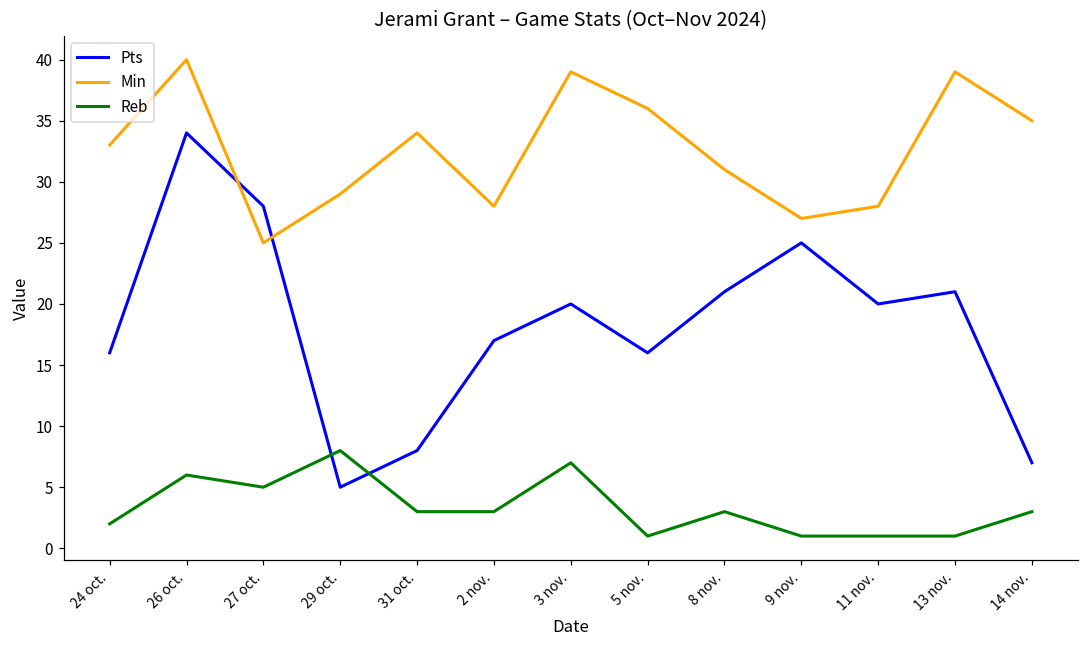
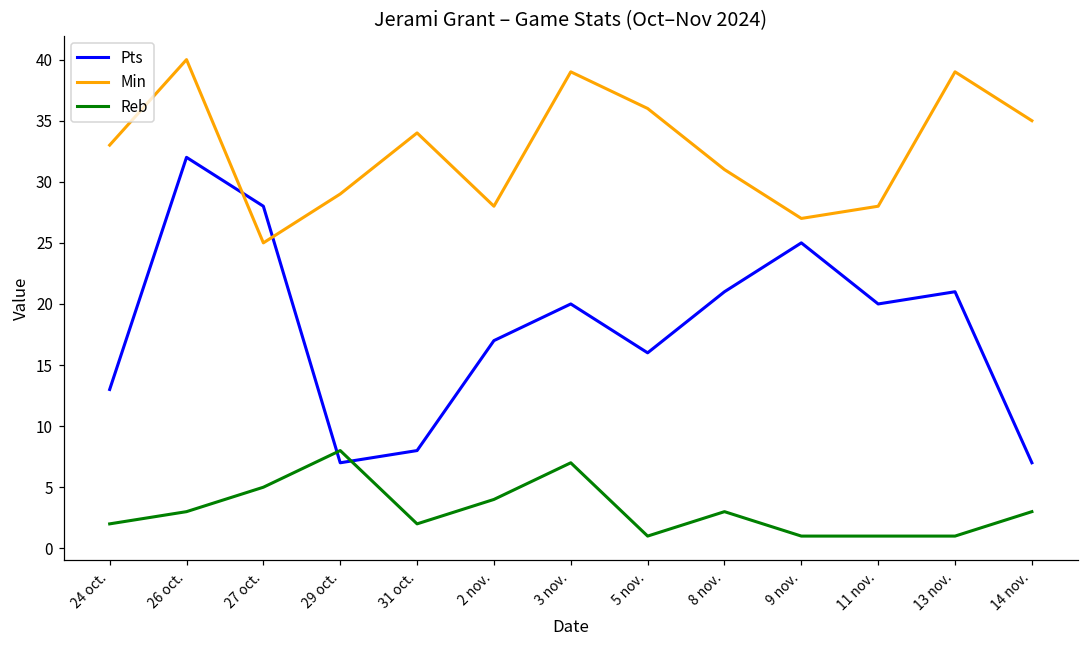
Pts, 24 oct.: 16 -> 13
Pts, 26 oct.: 34 -> 32
Reb, 26 oct.: 6 -> 3
Pts, 29 oct.: 5 -> 7
Reb, 31 oct.: 3 -> 2
Reb, 2 nov.: 3 -> 4
